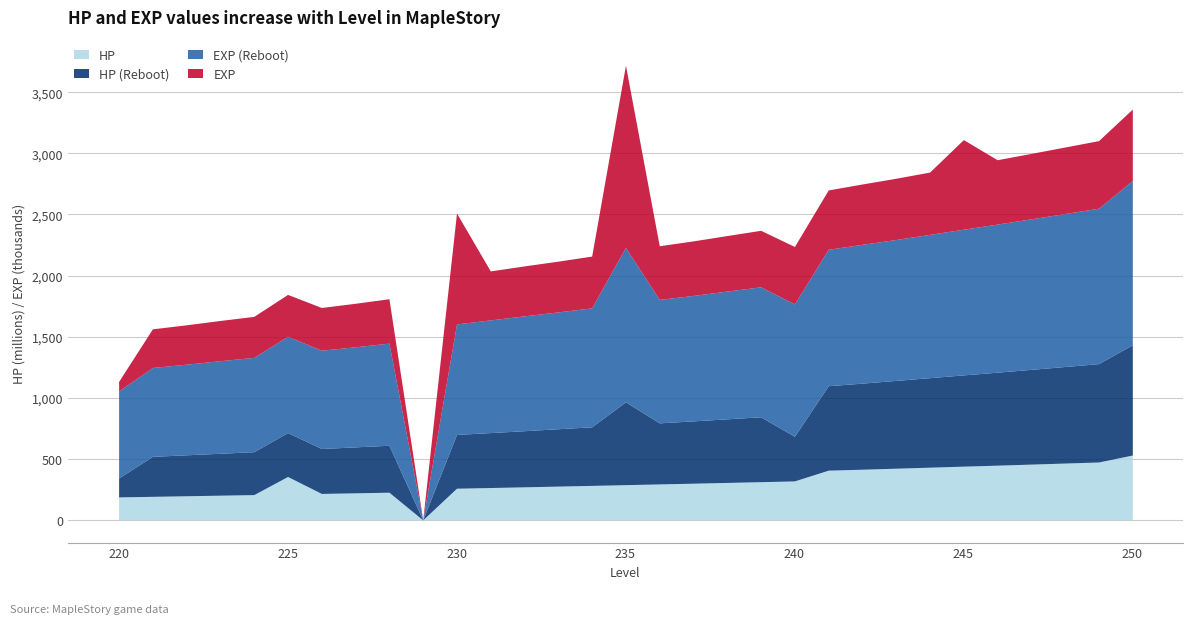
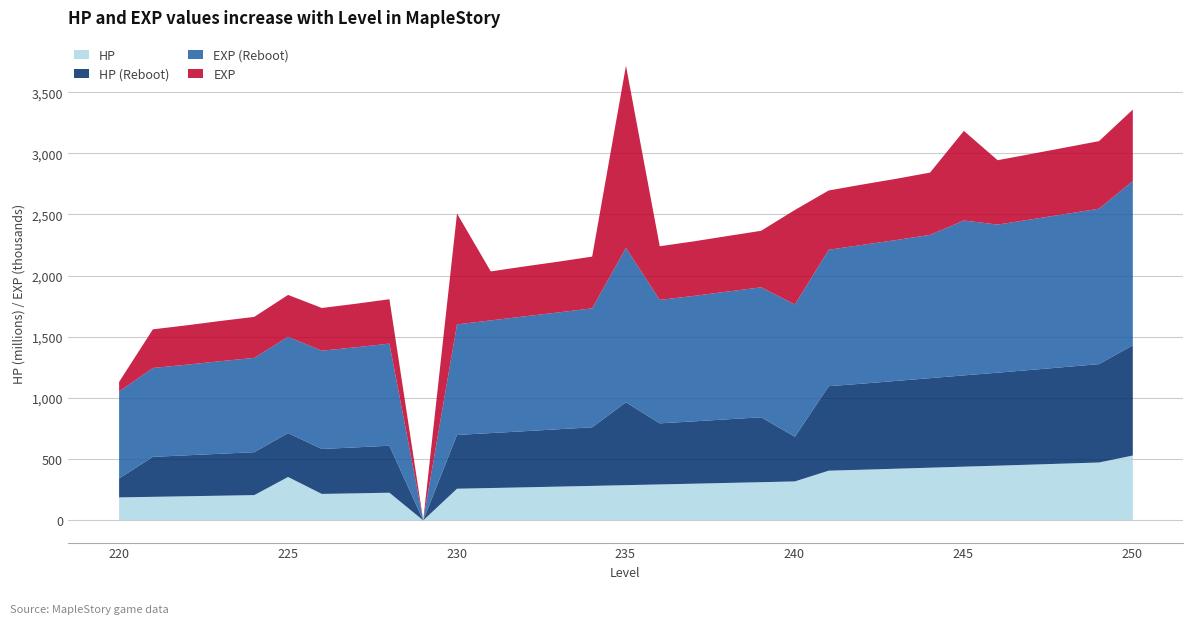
EXP, 240: 470 -> 770
EXP (Reboot), 245: 1,190 -> 1,270
